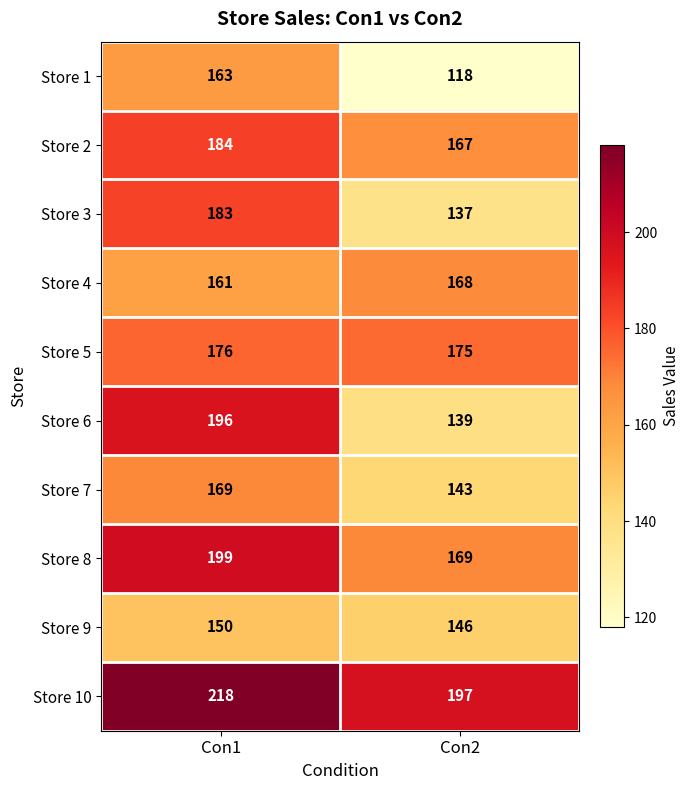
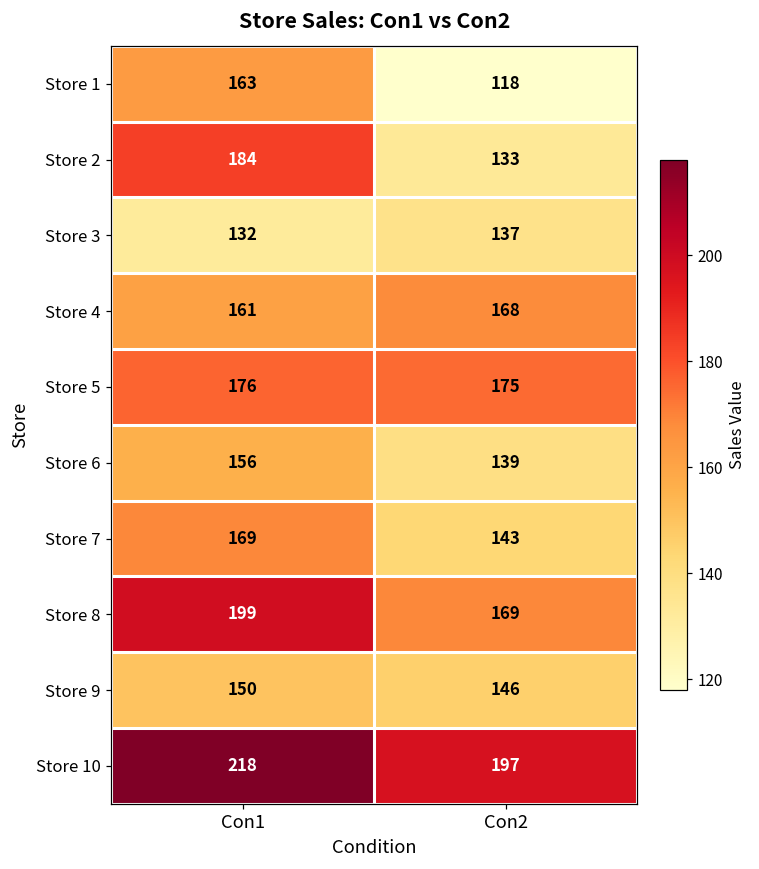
Store 2, Con2: 167 -> 133
Store 3, Con1: 183 -> 132
Store 6, Con1: 196 -> 156
